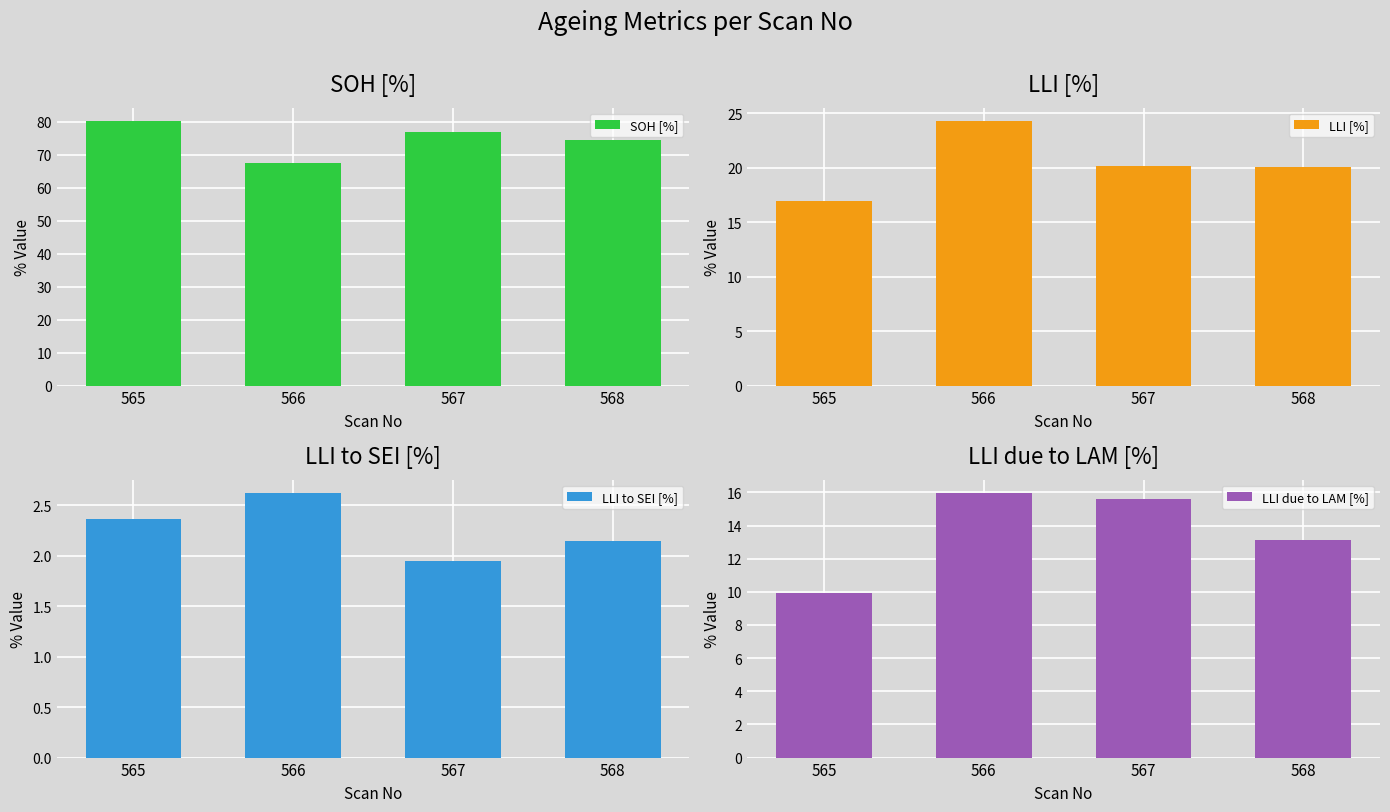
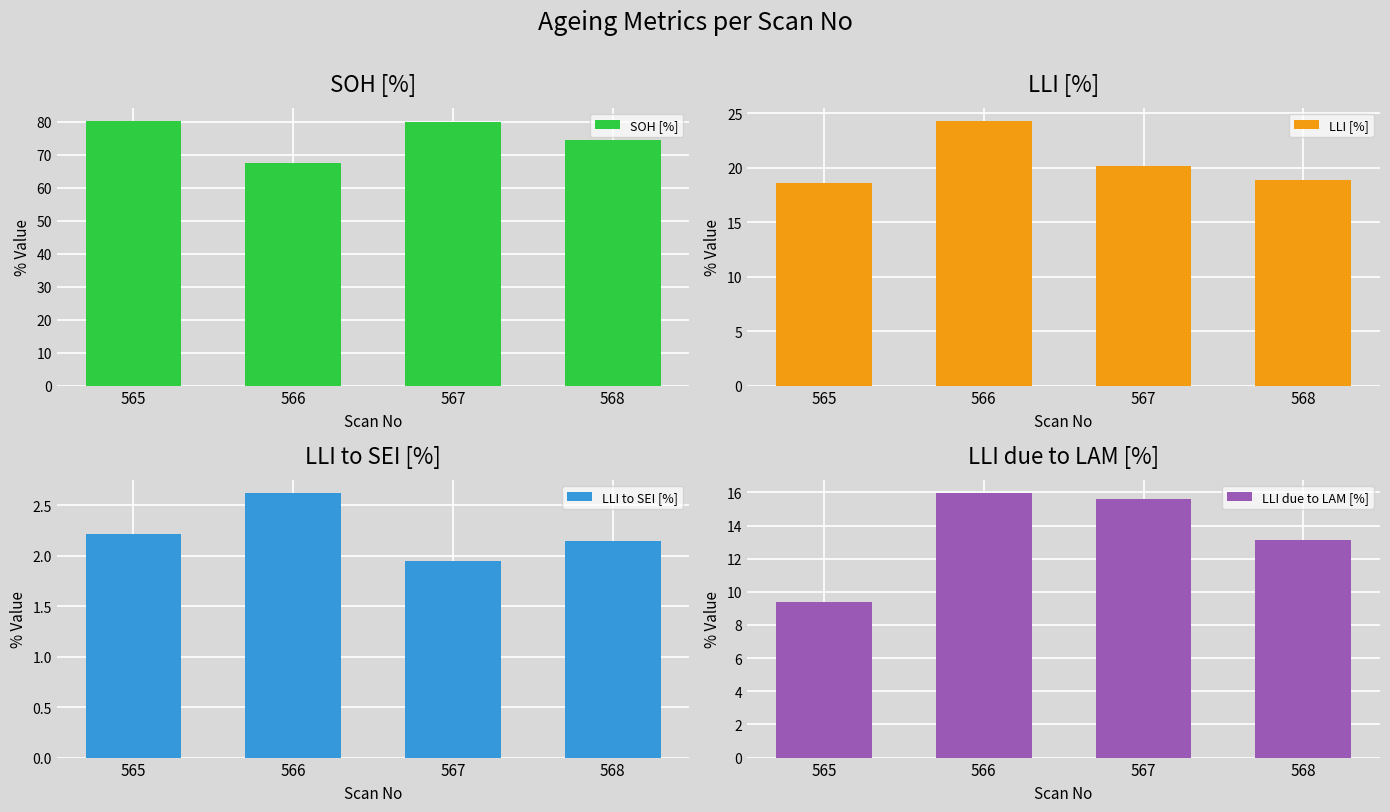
SOH [%], 567: 77 -> 80
LLI [%], 565: 16.9 -> 18.6
LLI [%], 568: 20.0 -> 18.8
LLI to SEI [%], 565: 2.37 -> 2.22
LLI due to LAM [%], 565: 9.9 -> 9.4
